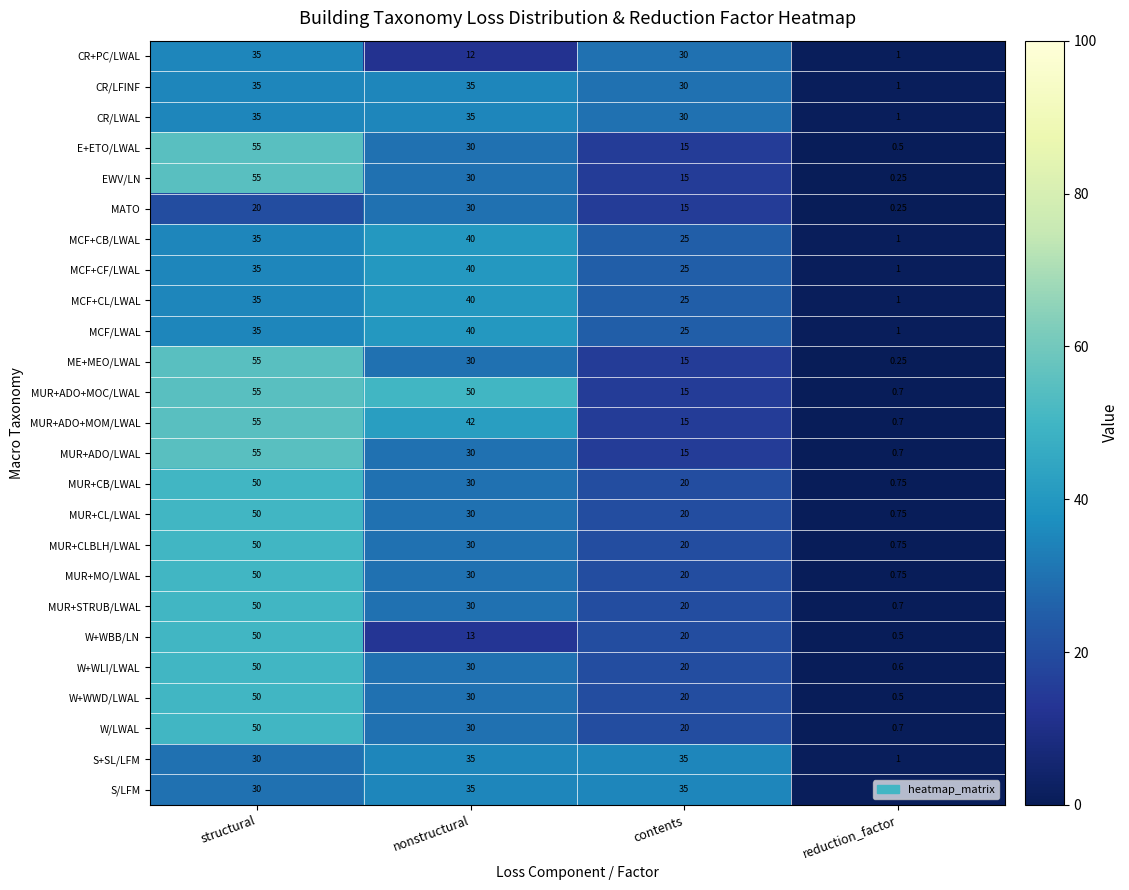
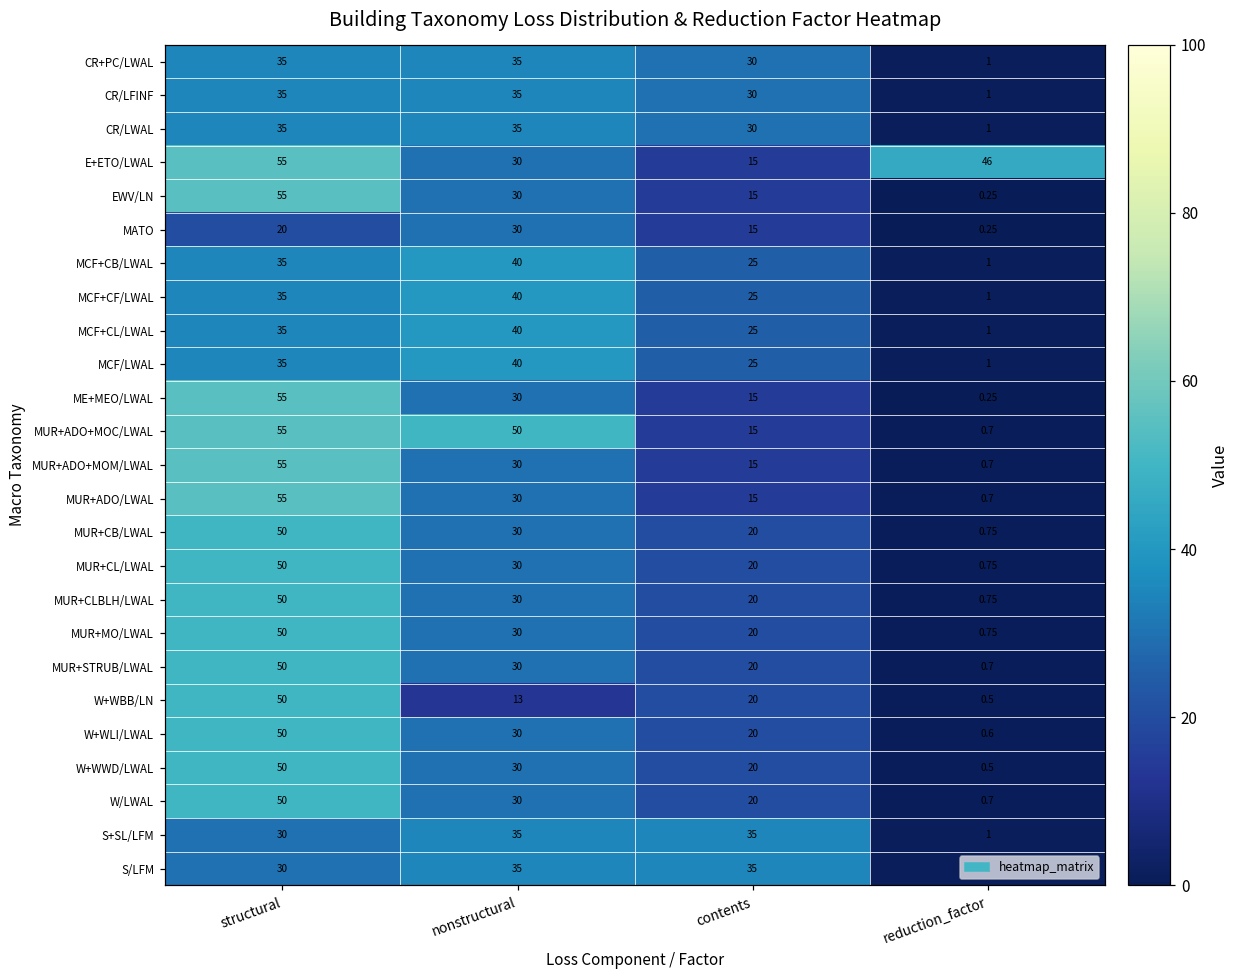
CR+PC/LWAL, nonstructural: 12 -> 35
E+ETO/LWAL, reduction_factor: 0.5 -> 46
MUR+ADO+MOM/LWAL, nonstructural: 42 -> 30
